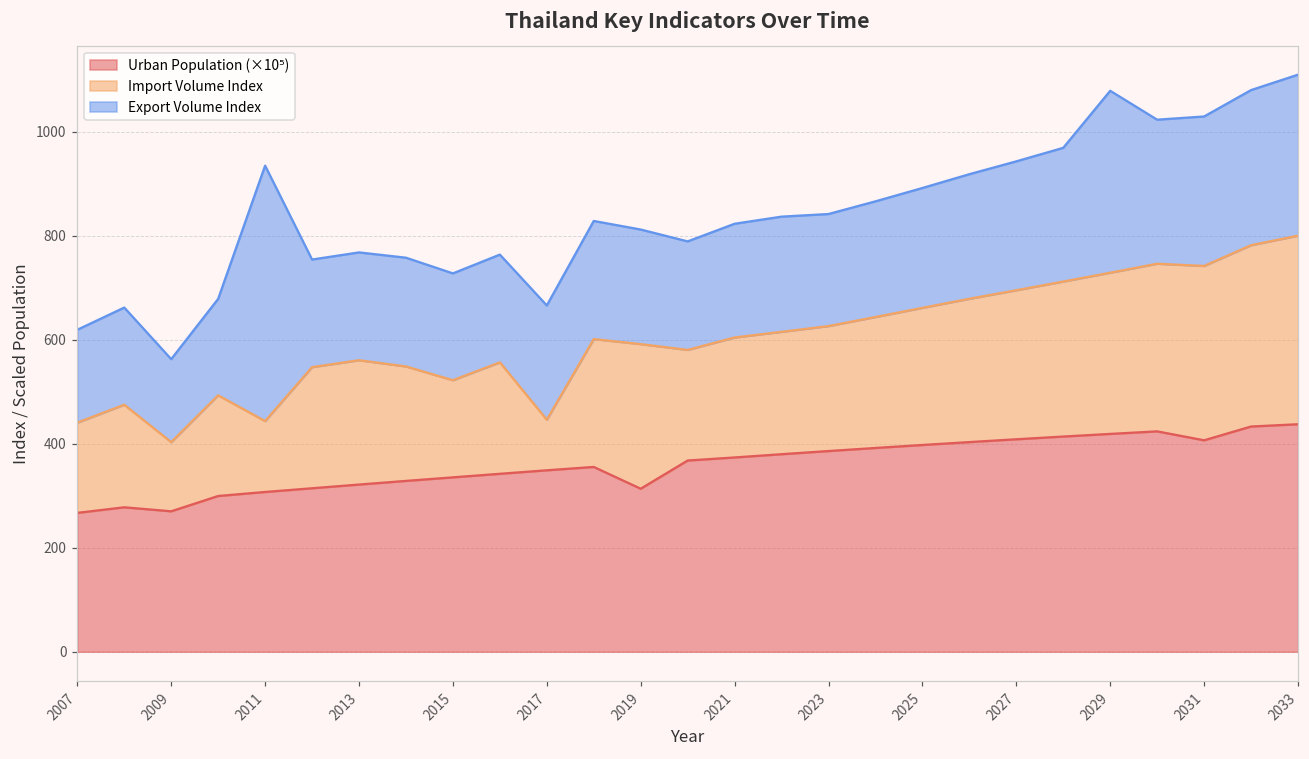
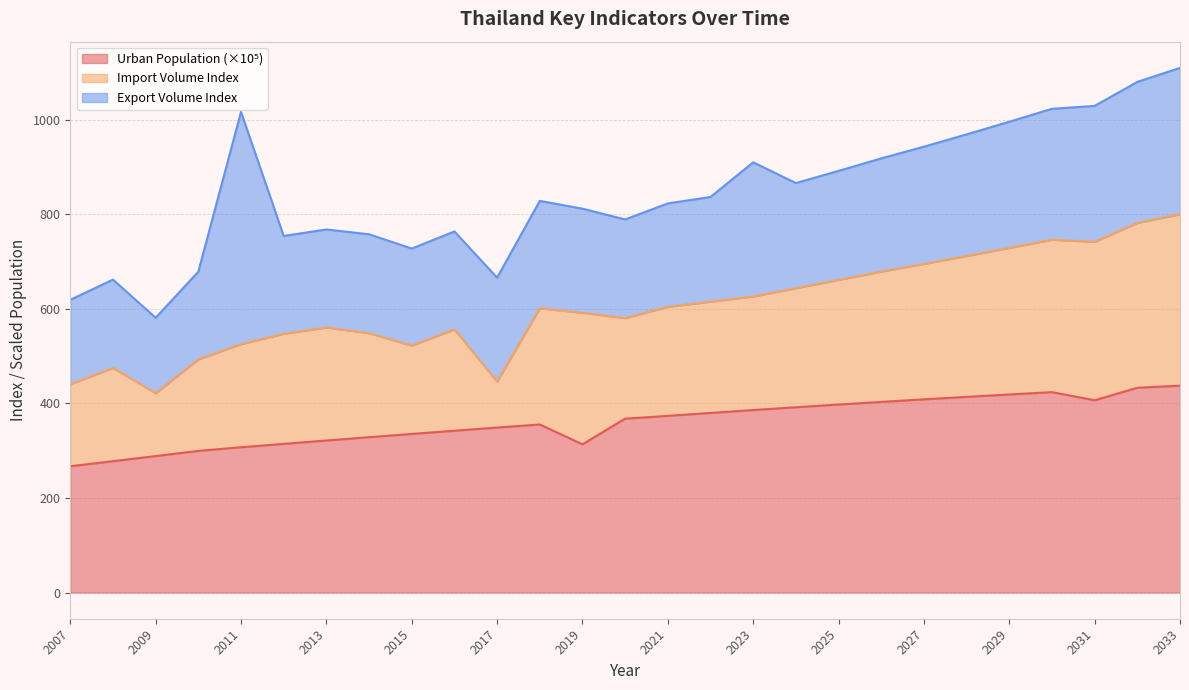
Urban Population (×10⁵), 2009: 270 -> 290
Import Volume Index, 2011: 140 -> 220
Export Volume Index, 2023: 220 -> 280
Export Volume Index, 2029: 350 -> 270
